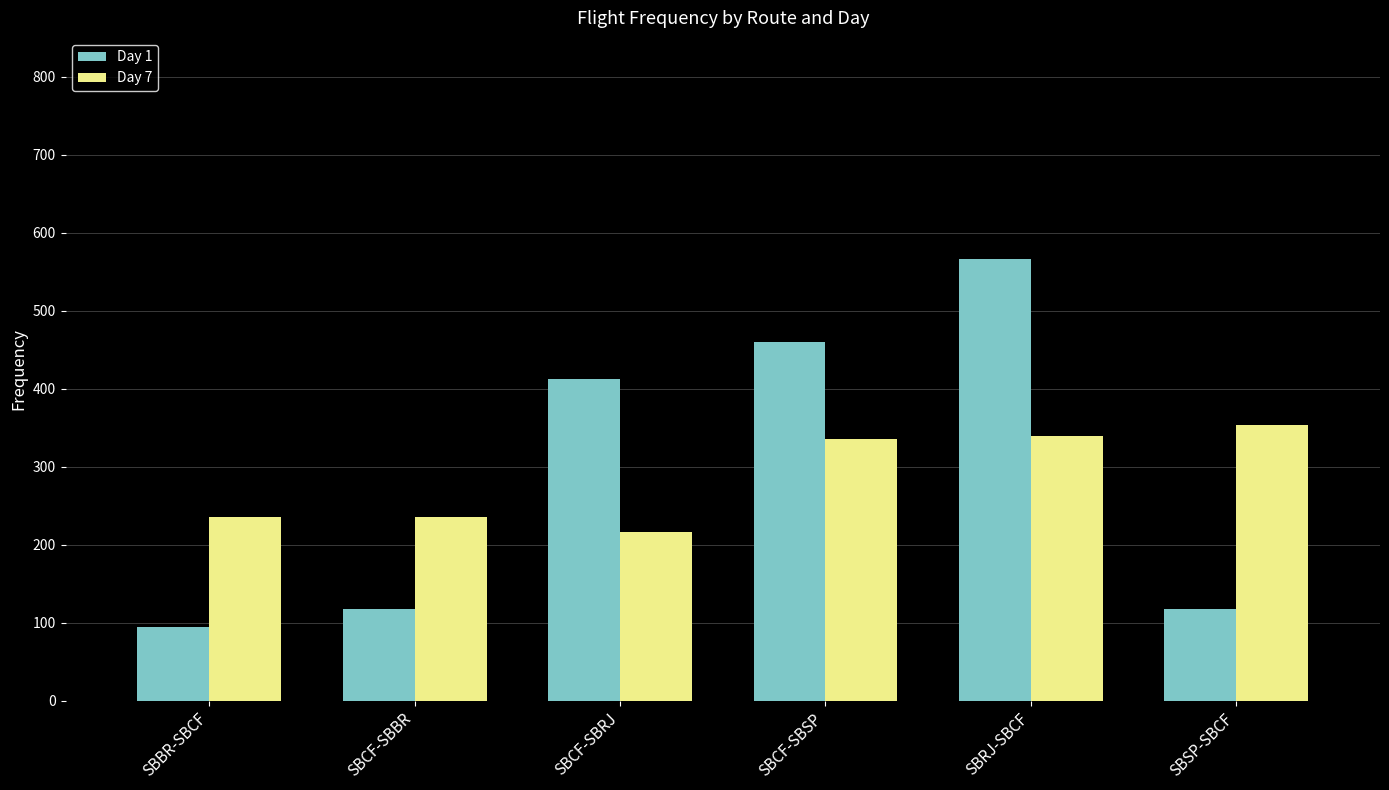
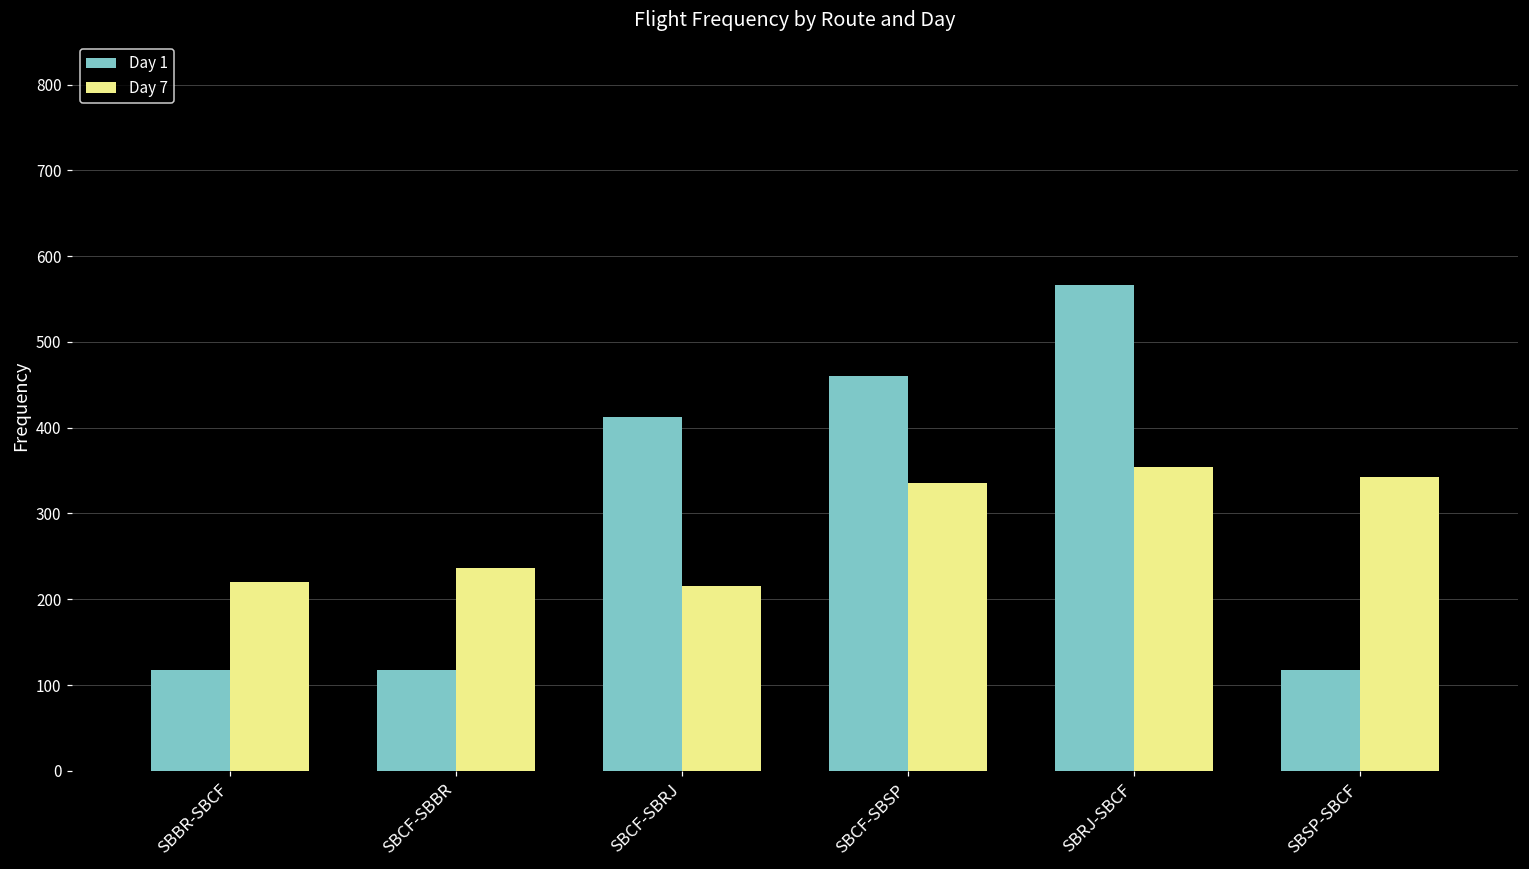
Day 1, SBBR-SBCF: 90 -> 120
Day 7, SBBR-SBCF: 240 -> 220
Day 7, SBRJ-SBCF: 340 -> 350
Day 7, SBSP-SBCF: 350 -> 340
